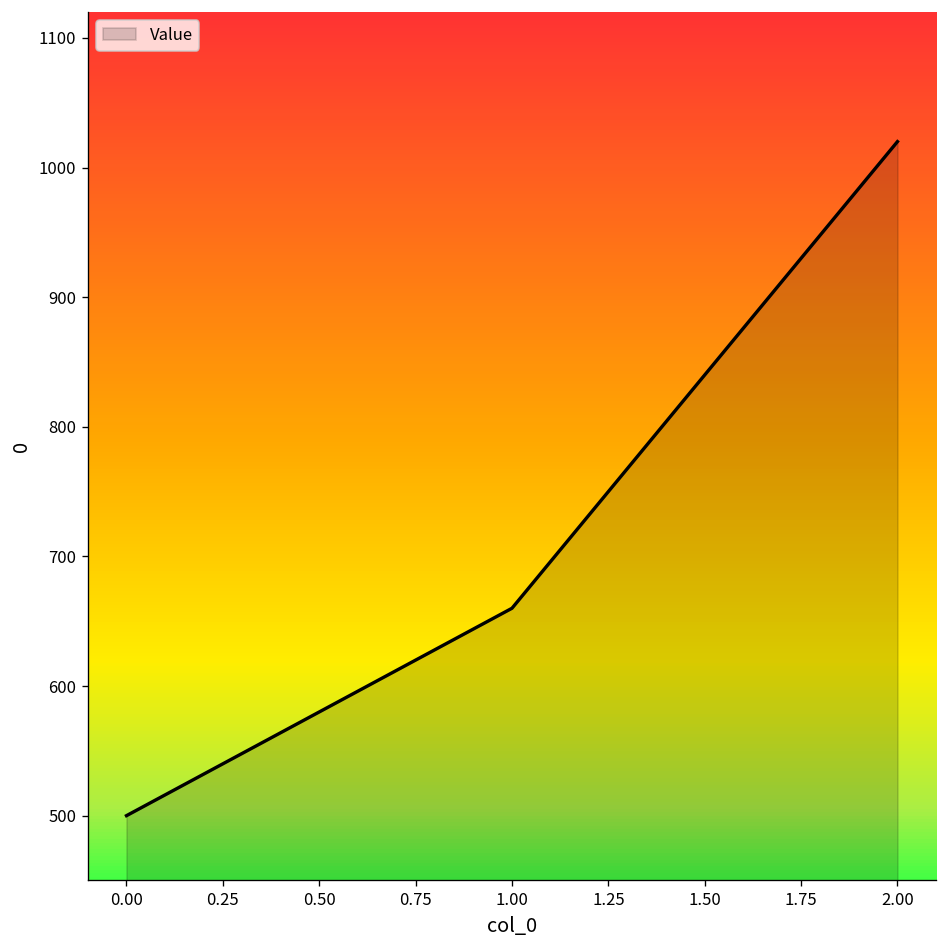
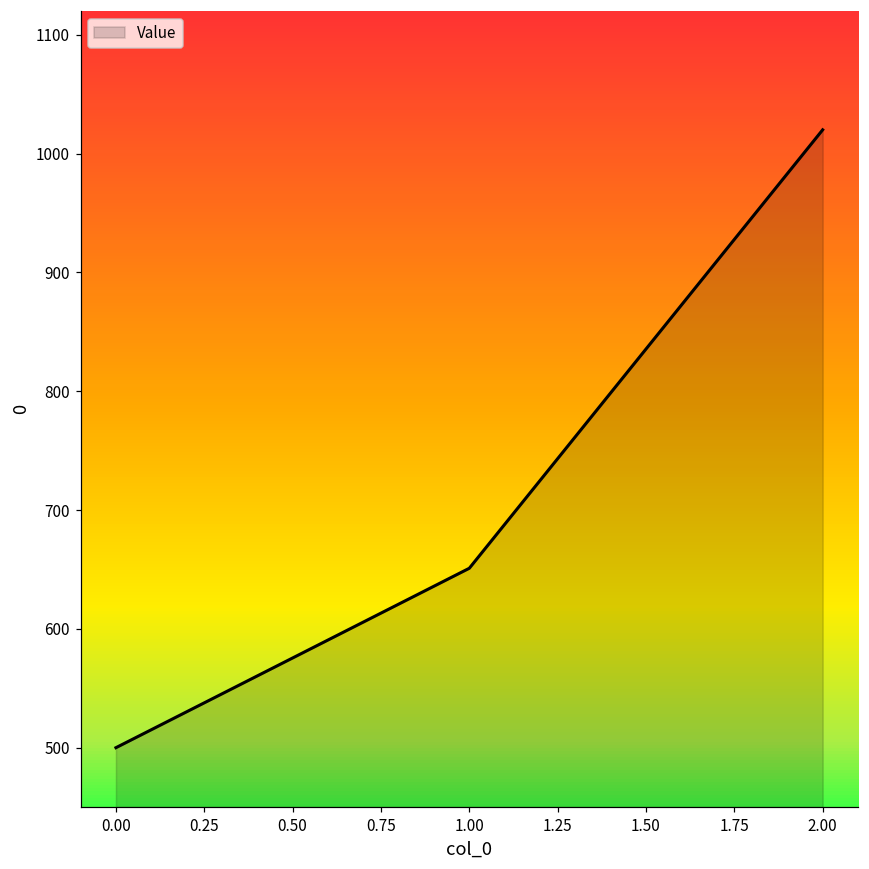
1.00: 660 -> 651
